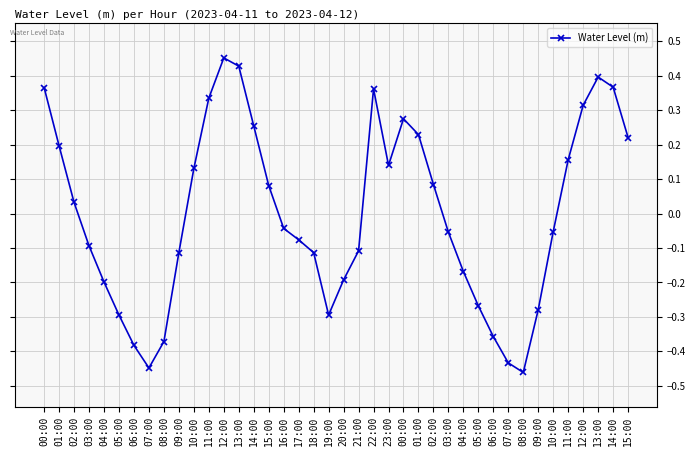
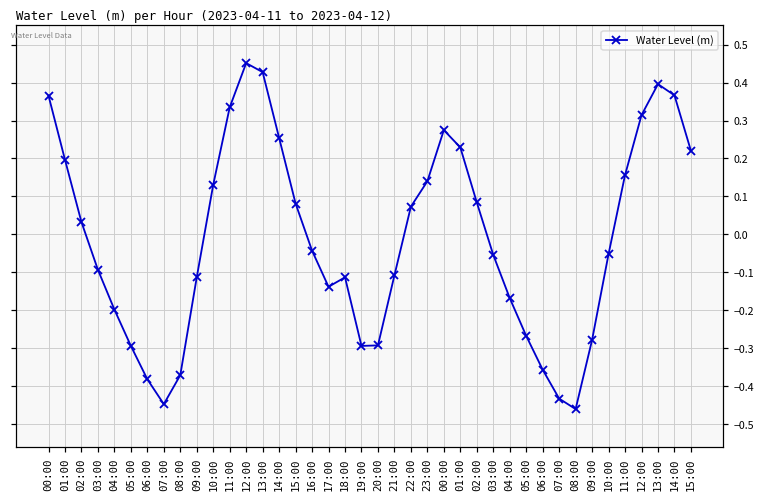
17:00: -0.08 -> -0.14
20:00: -0.19 -> -0.29
22:00: 0.36 -> 0.07
